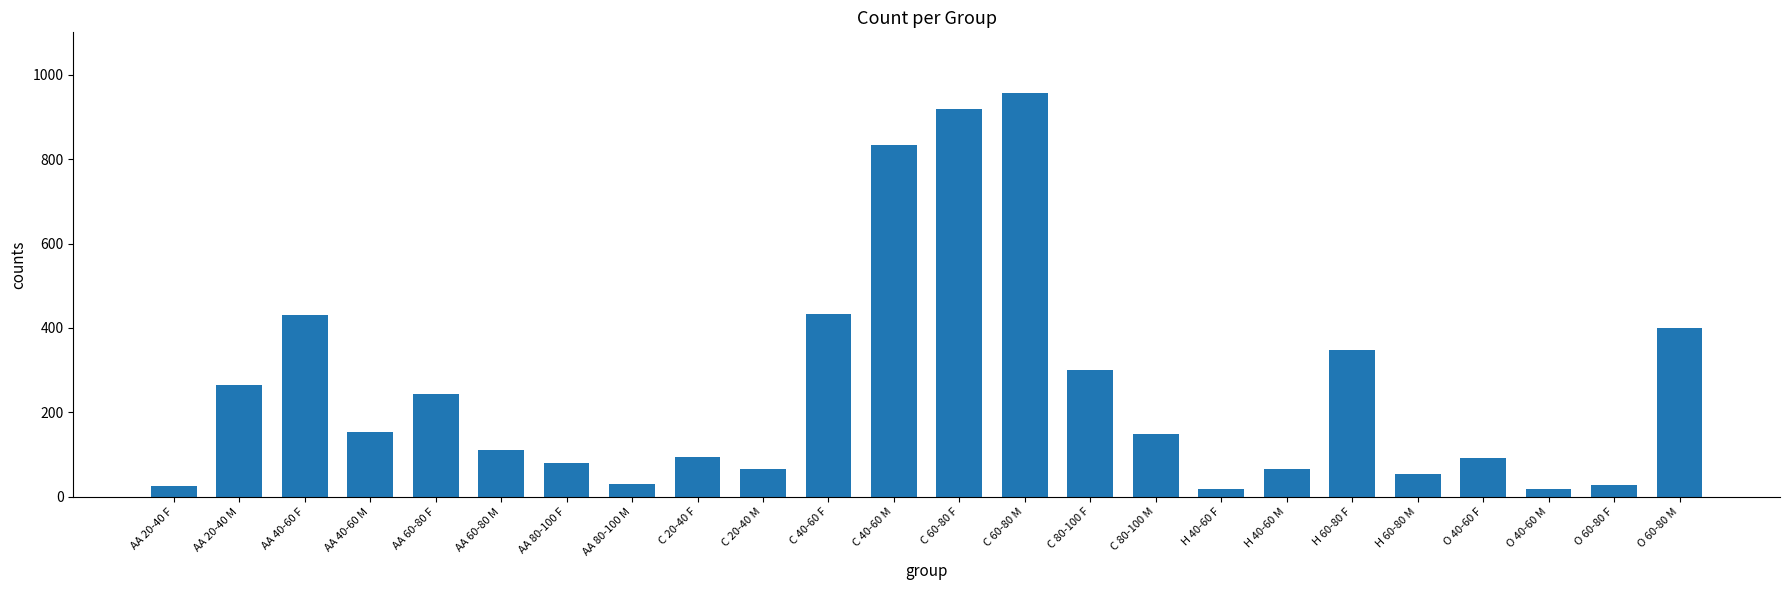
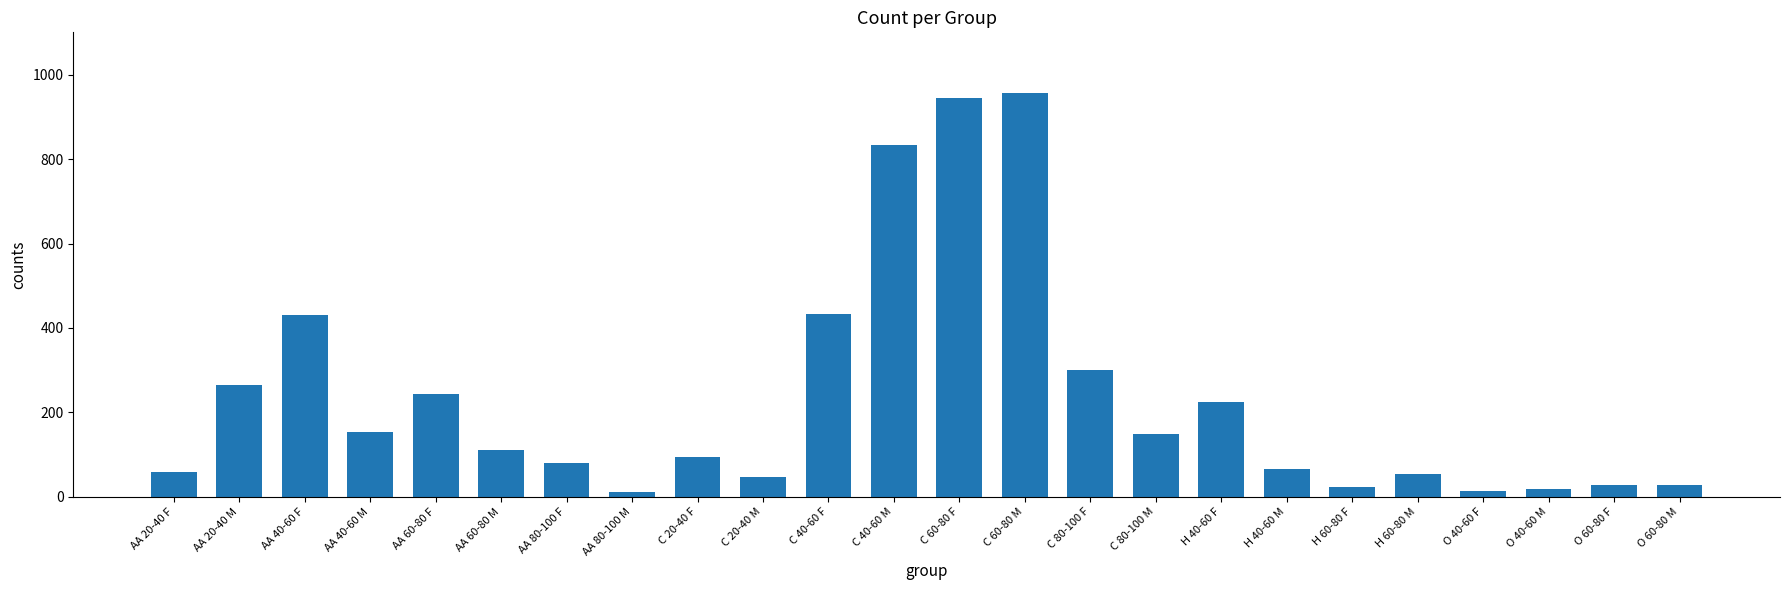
AA 20-40 F: 30 -> 60
AA 80-100 M: 30 -> 10
C 20-40 M: 70 -> 50
C 60-80 F: 920 -> 950
H 40-60 F: 20 -> 230
H 60-80 F: 350 -> 20
O 40-60 F: 90 -> 10
O 60-80 M: 400 -> 30
